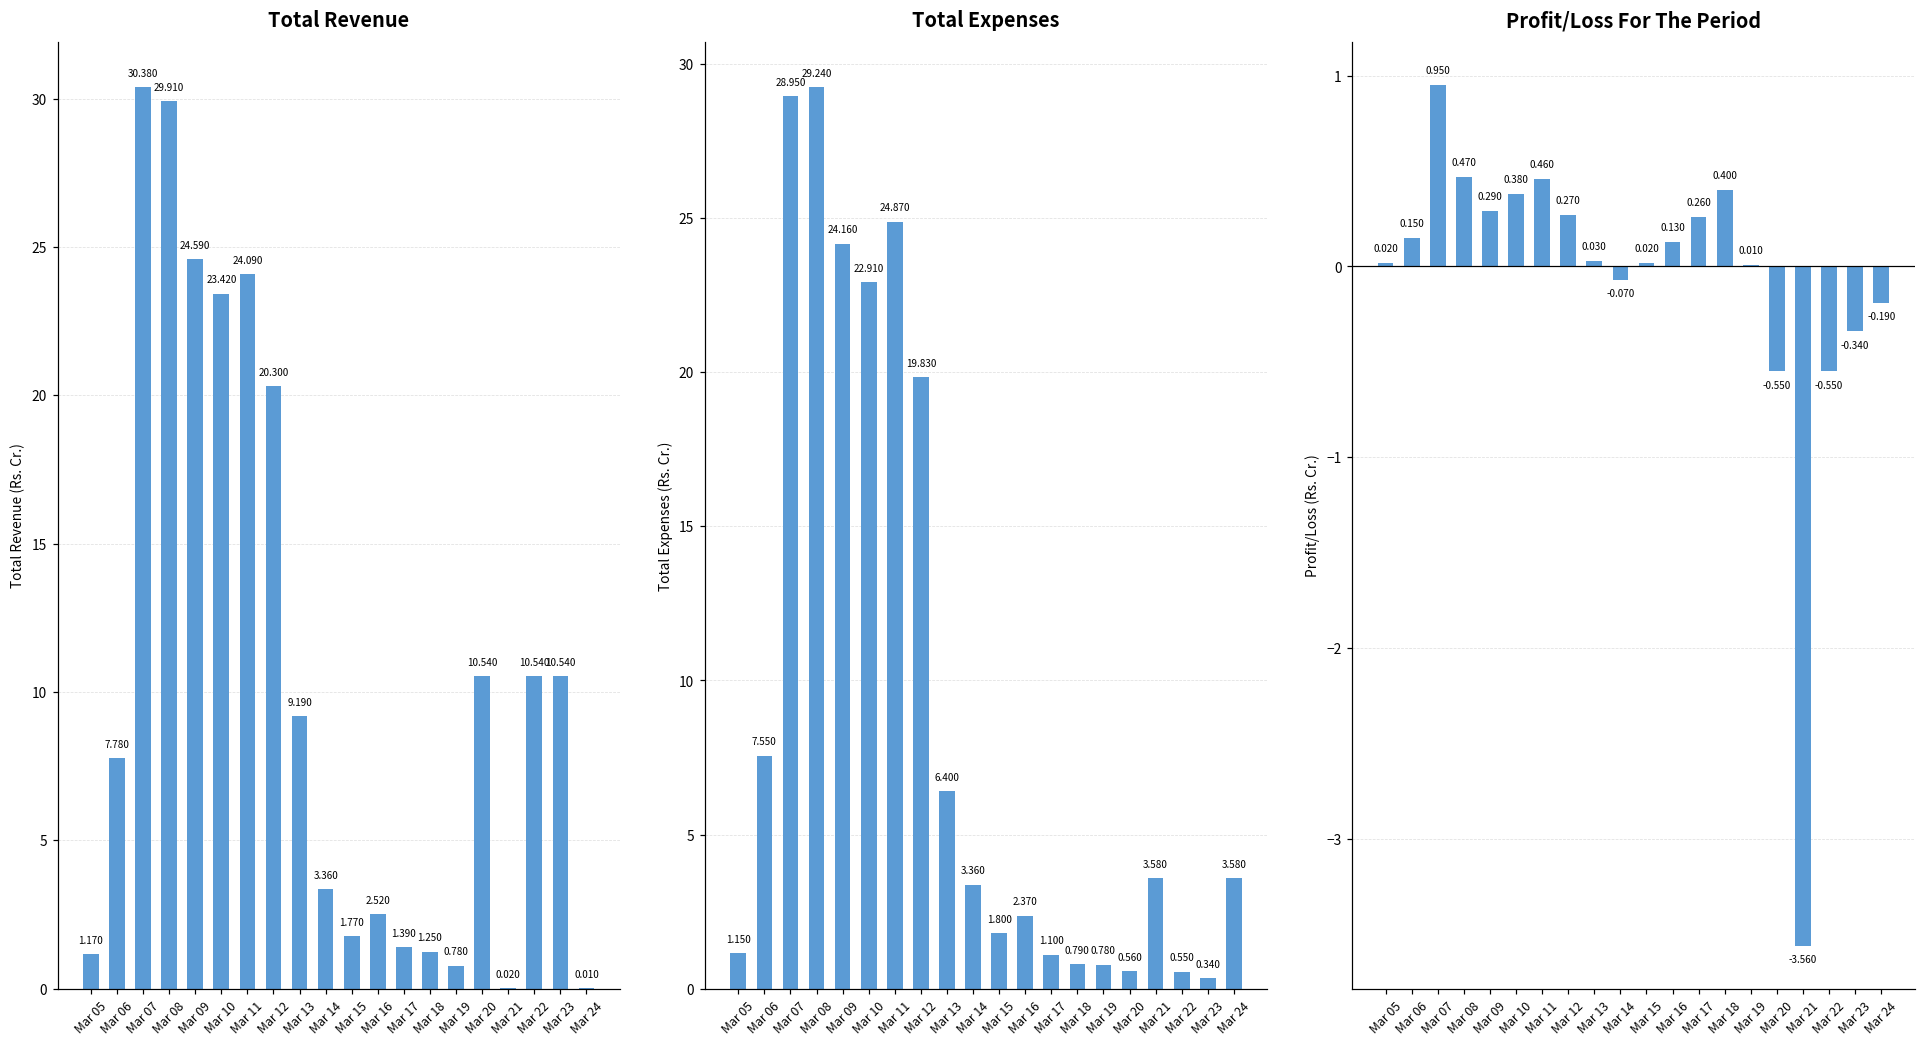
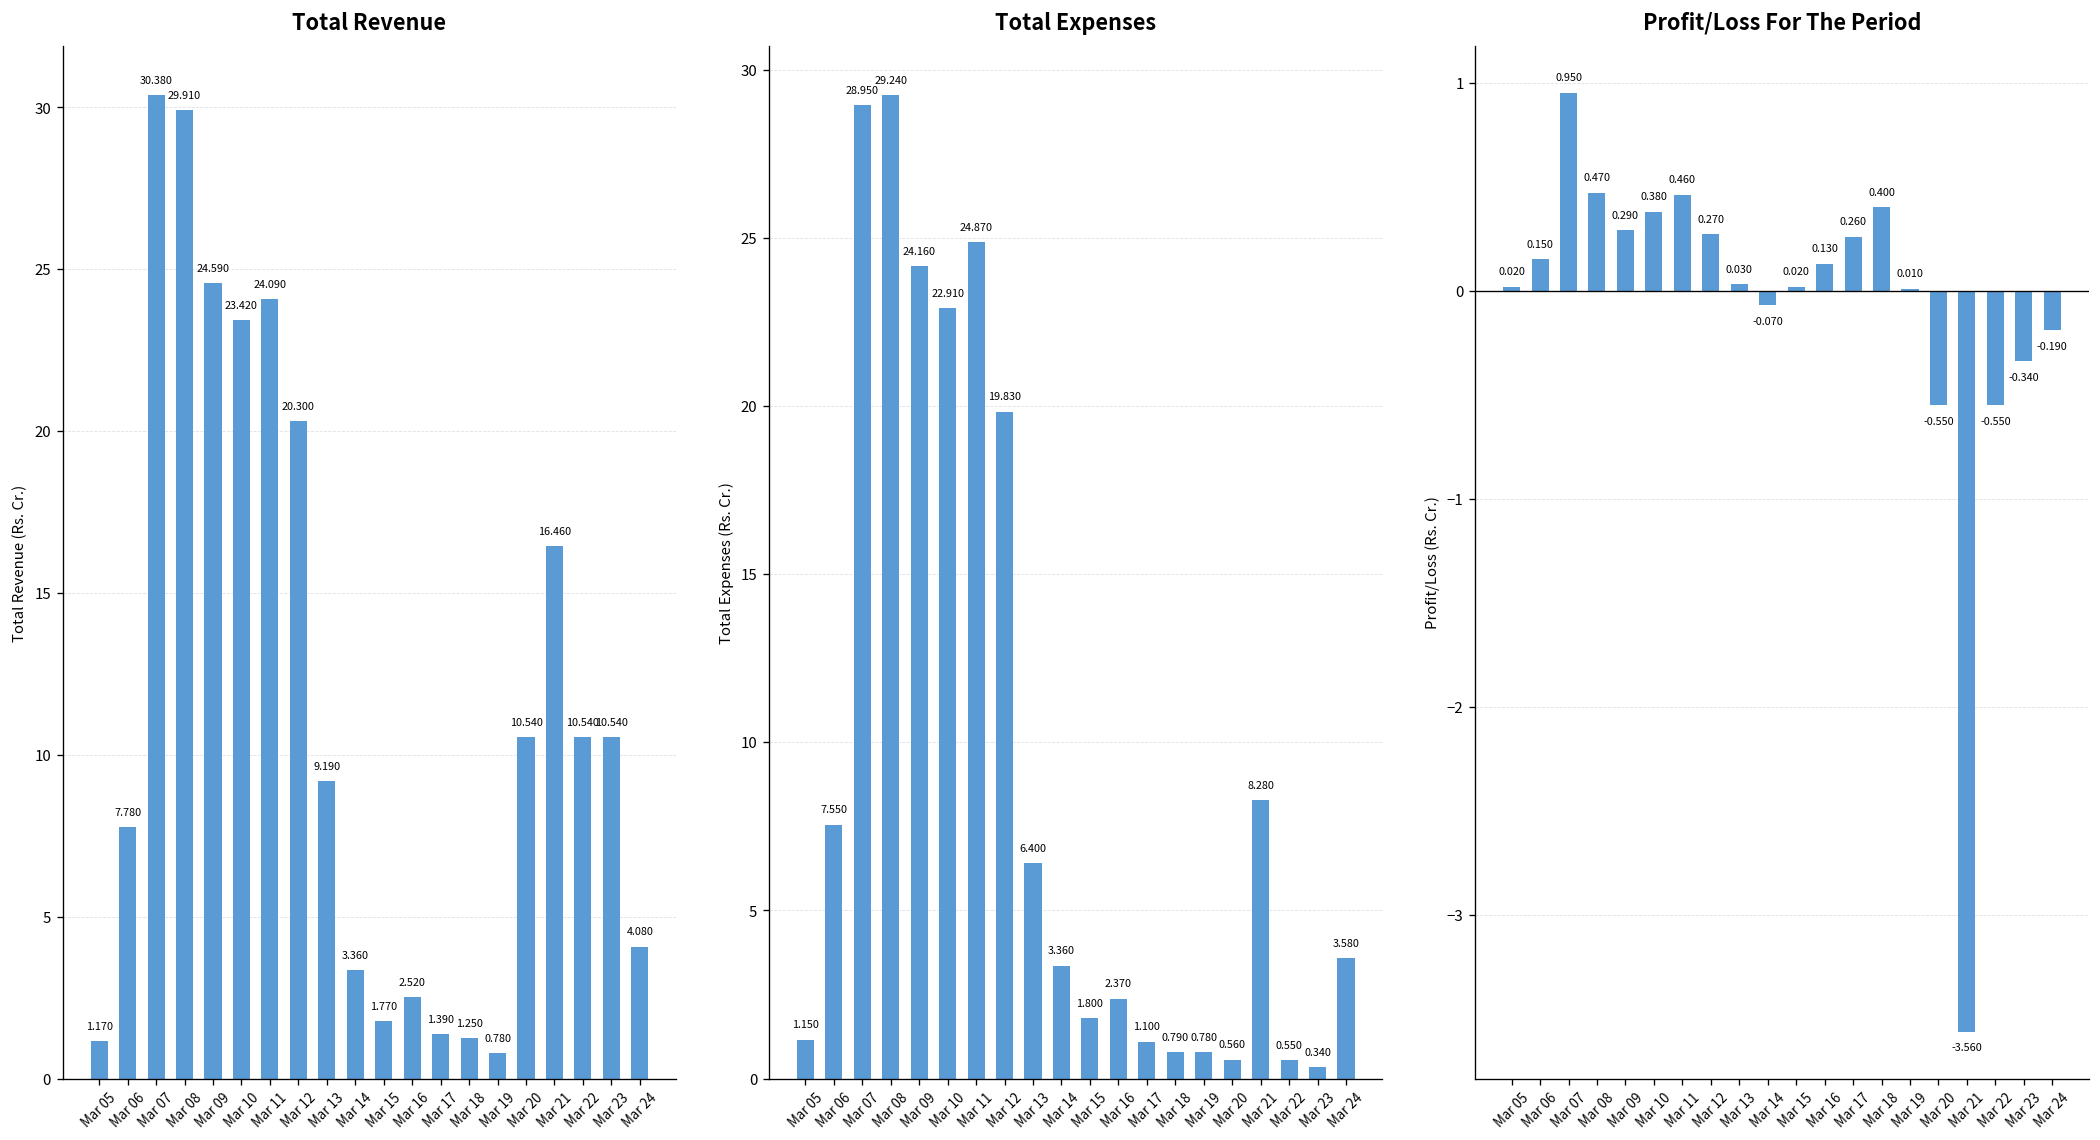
Total Revenue, Mar 21: 0.020 -> 16.460
Total Revenue, Mar 24: 0.010 -> 4.080
Total Expenses, Mar 21: 3.580 -> 8.280
